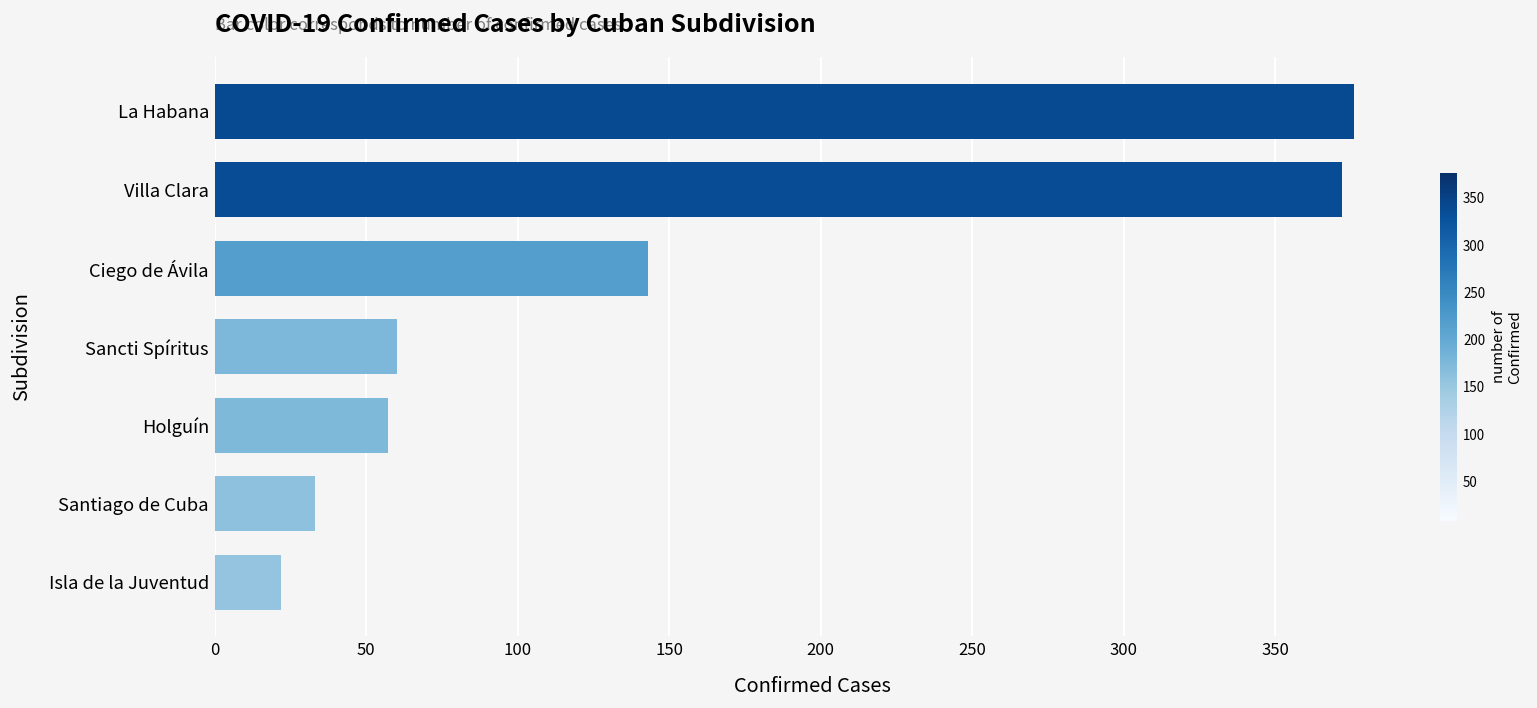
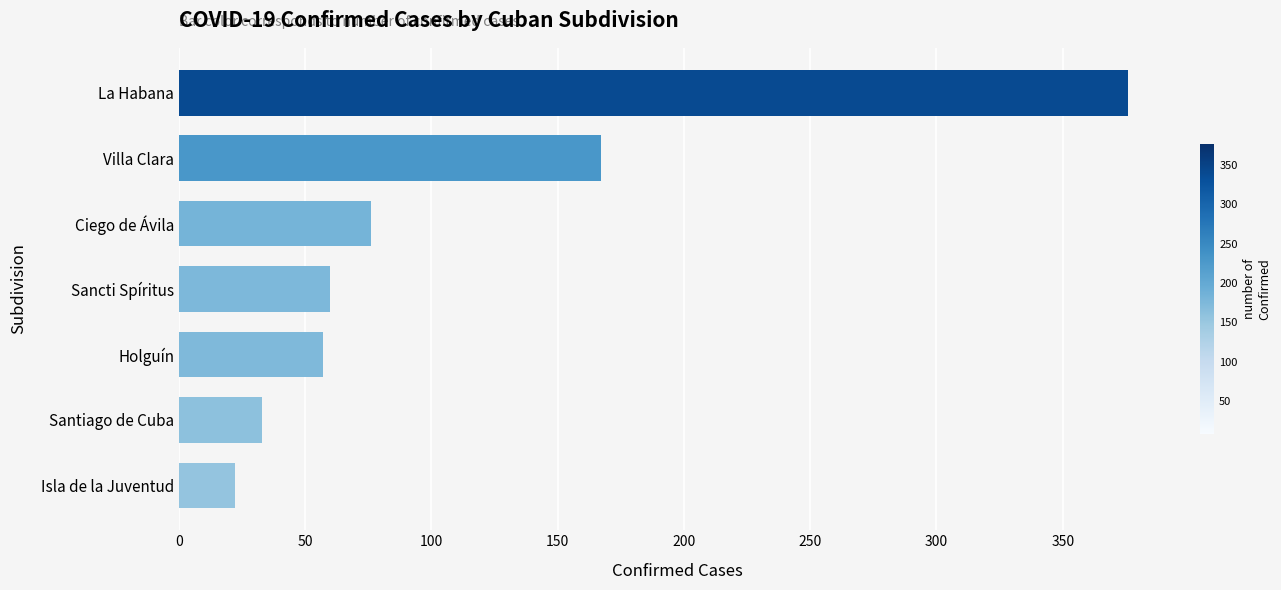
Villa Clara: 372 -> 167
Ciego de Ávila: 143 -> 76
